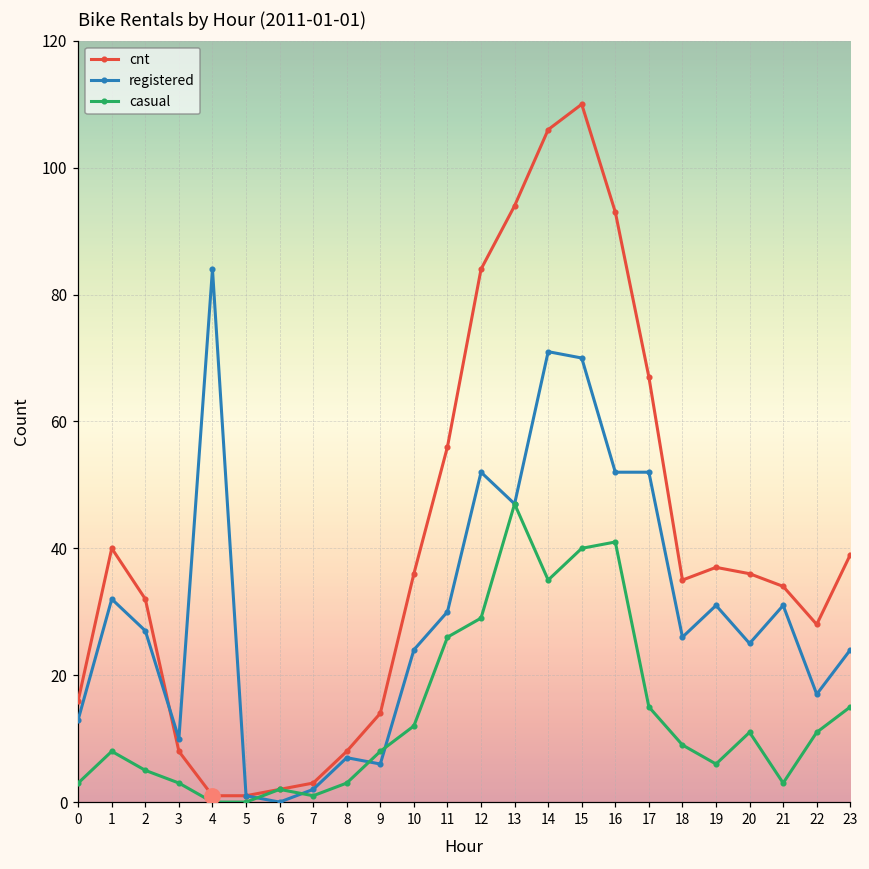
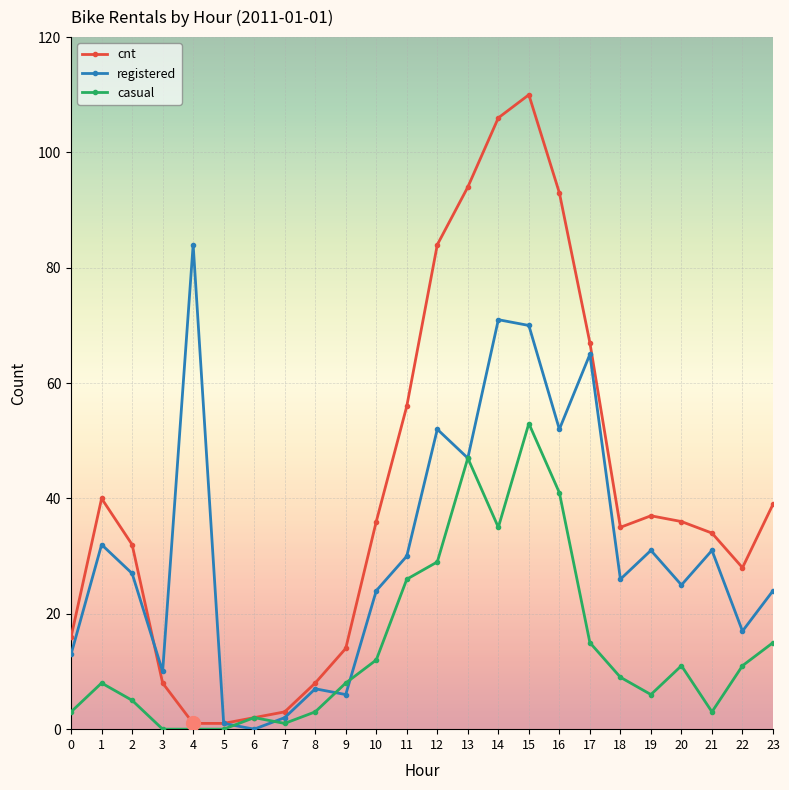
casual, 3: 3 -> 0
casual, 15: 40 -> 53
registered, 17: 52 -> 65
